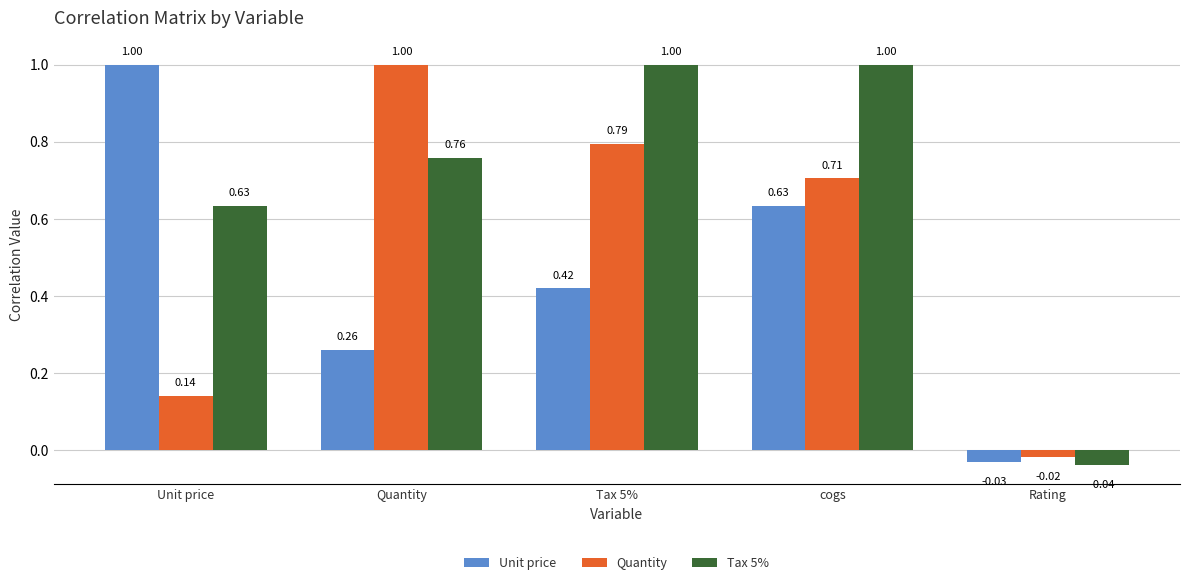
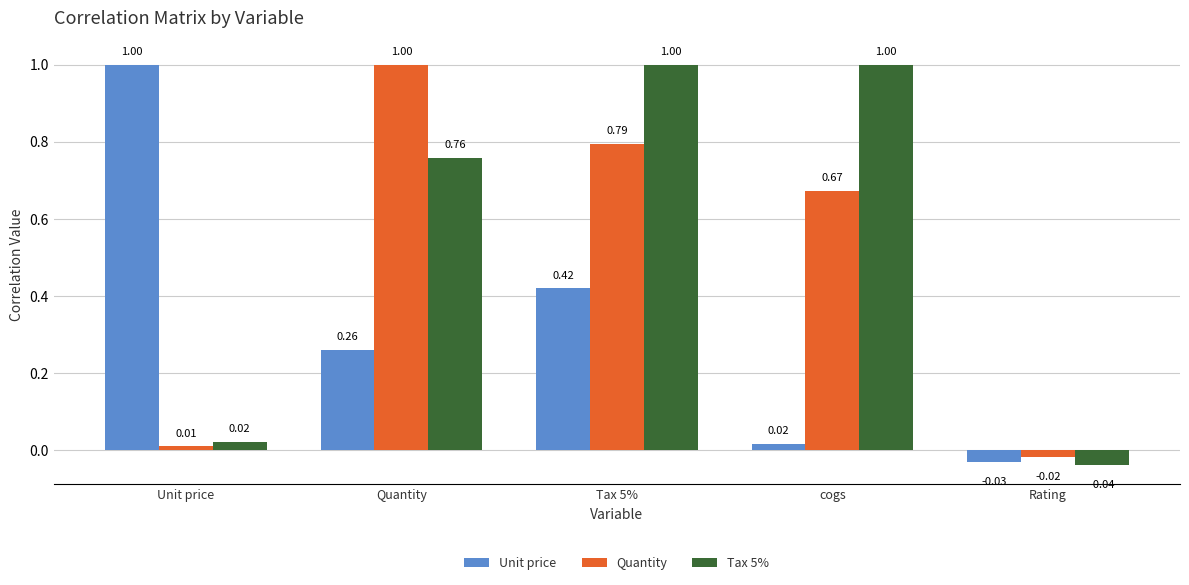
Quantity, Unit price: 0.14 -> 0.01
Tax 5%, Unit price: 0.63 -> 0.02
Unit price, cogs: 0.63 -> 0.02
Quantity, cogs: 0.71 -> 0.67
